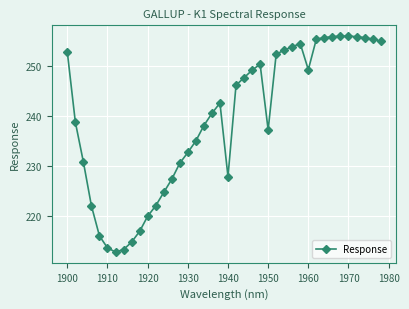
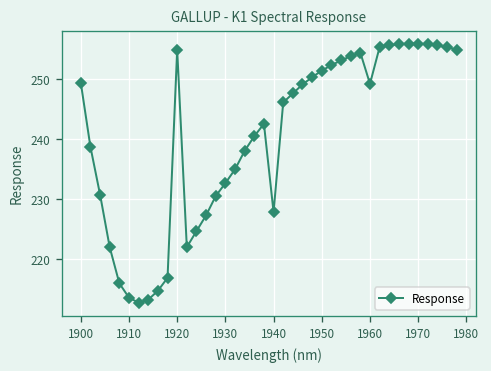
1900: 253 -> 249
1920: 220 -> 255
1950: 237 -> 251
